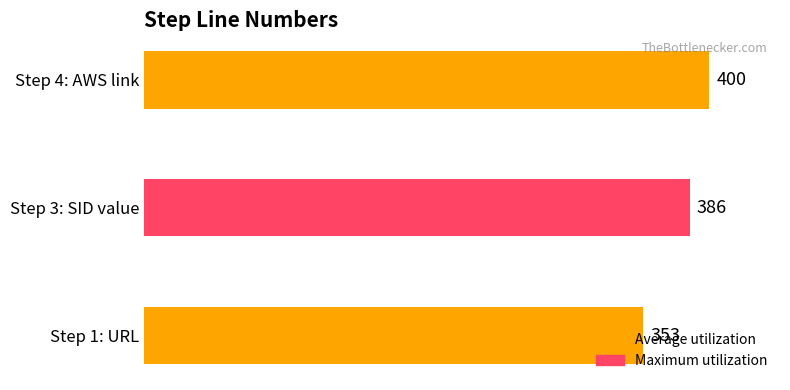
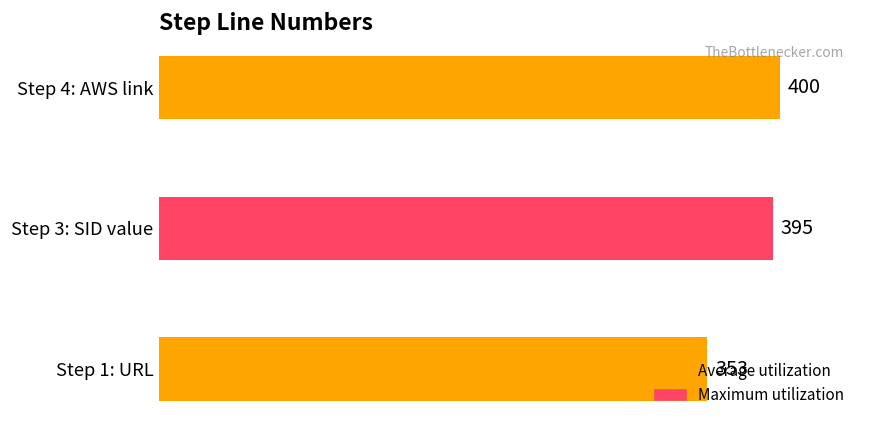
Step 3: SID value: 386 -> 395
